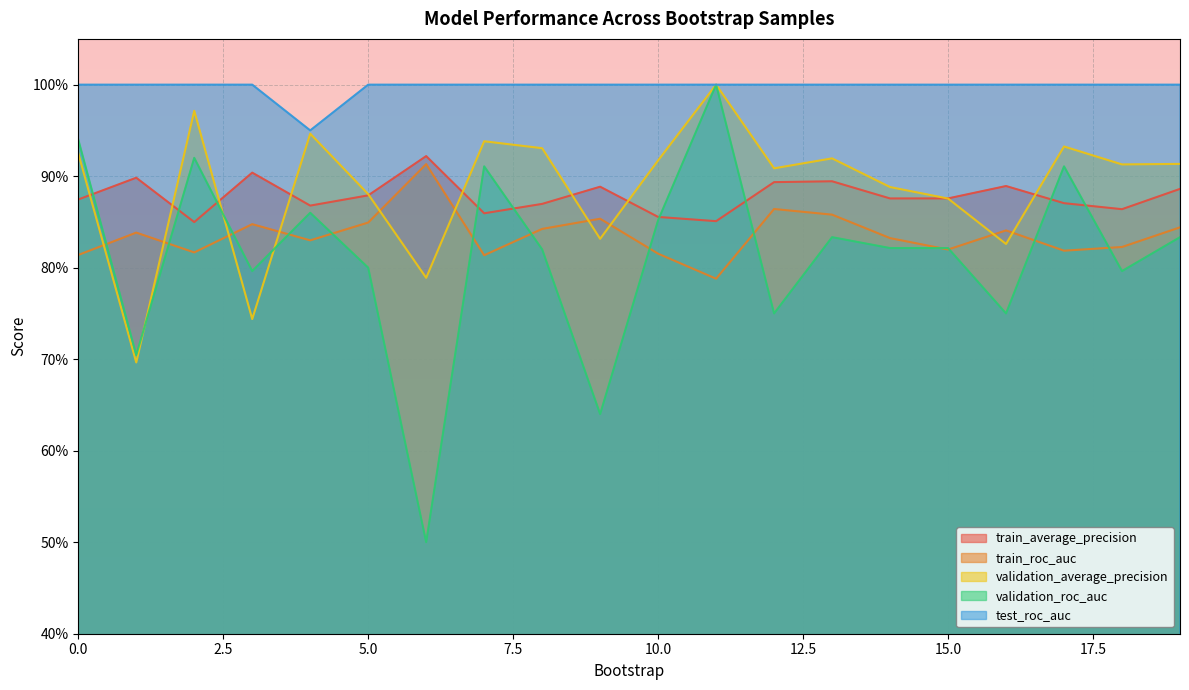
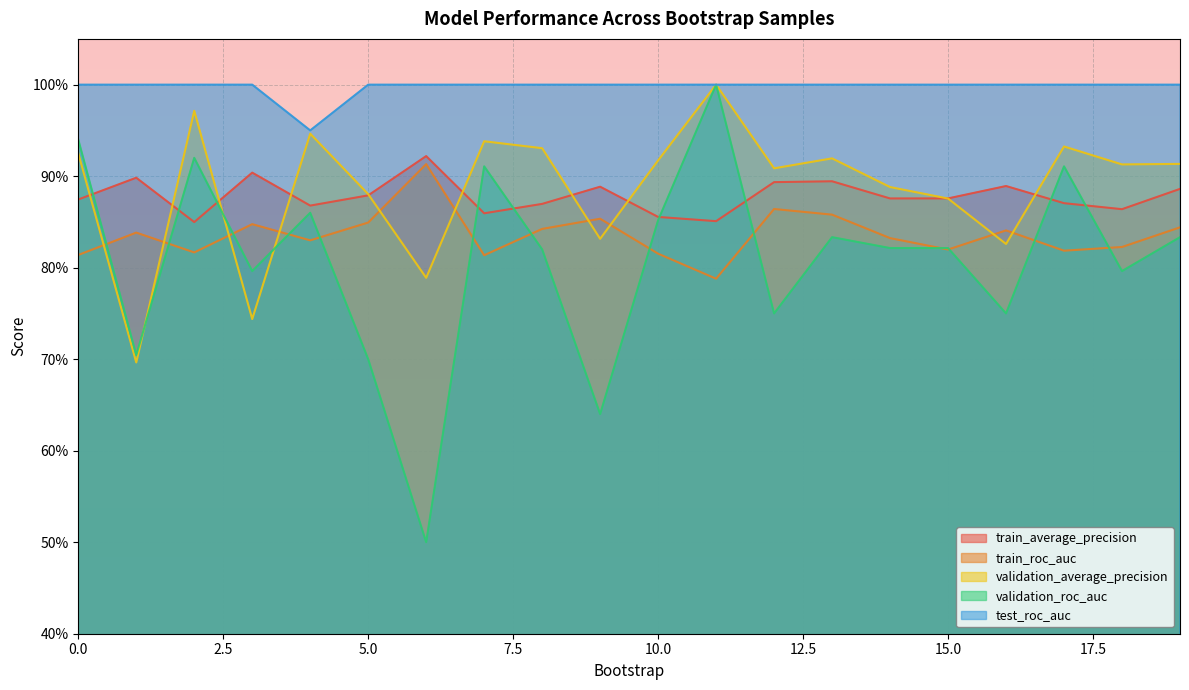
validation_roc_auc, 5.0: 80% -> 70%
